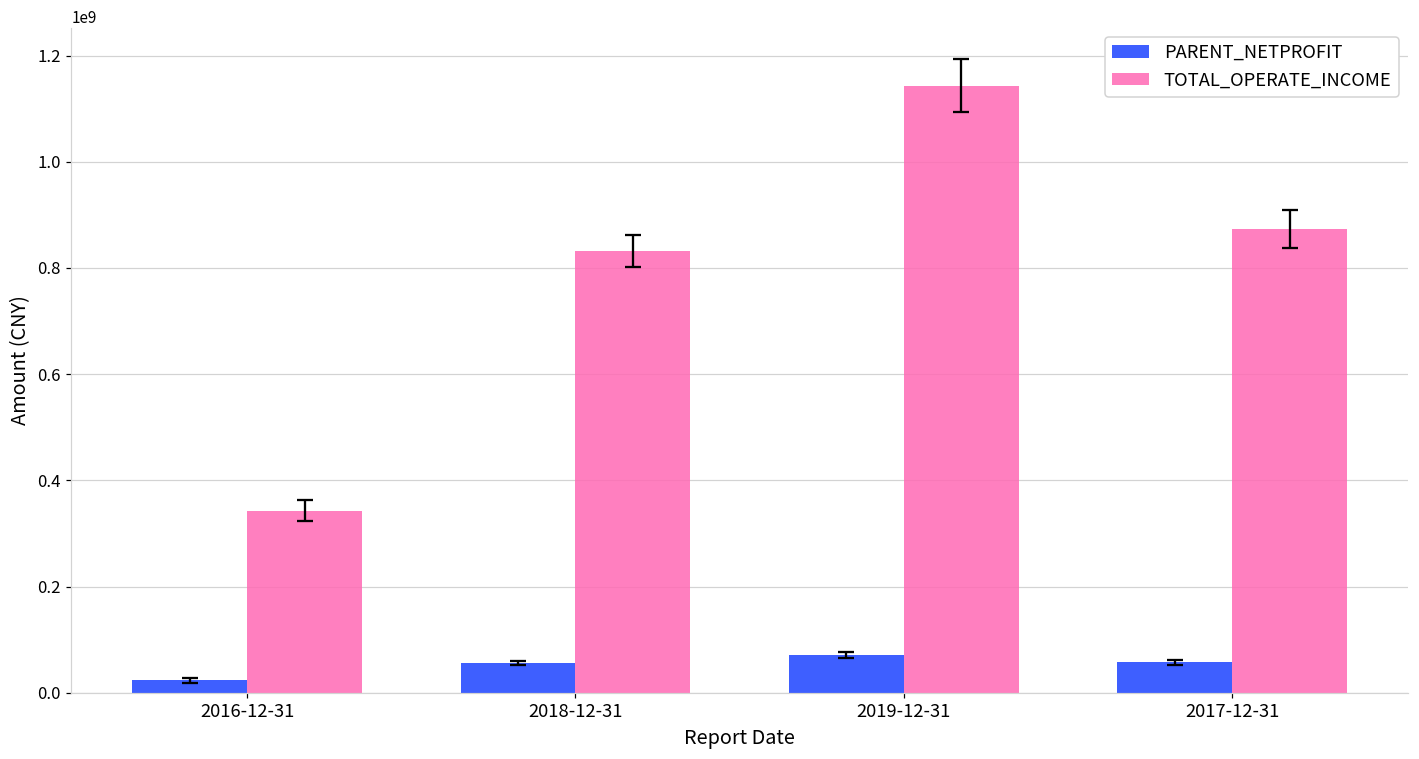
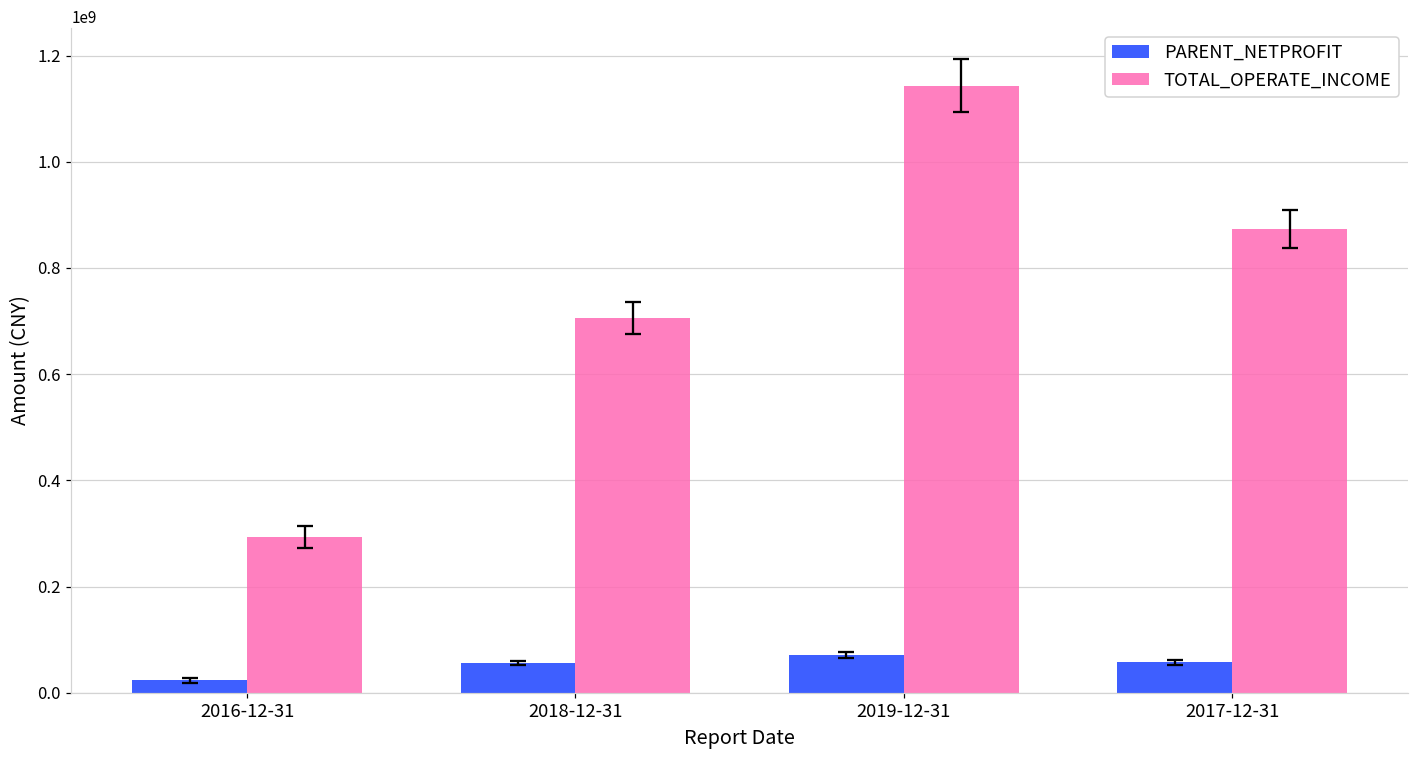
TOTAL_OPERATE_INCOME, 2016-12-31: 340000000 -> 290000000
TOTAL_OPERATE_INCOME, 2018-12-31: 830000000 -> 710000000
